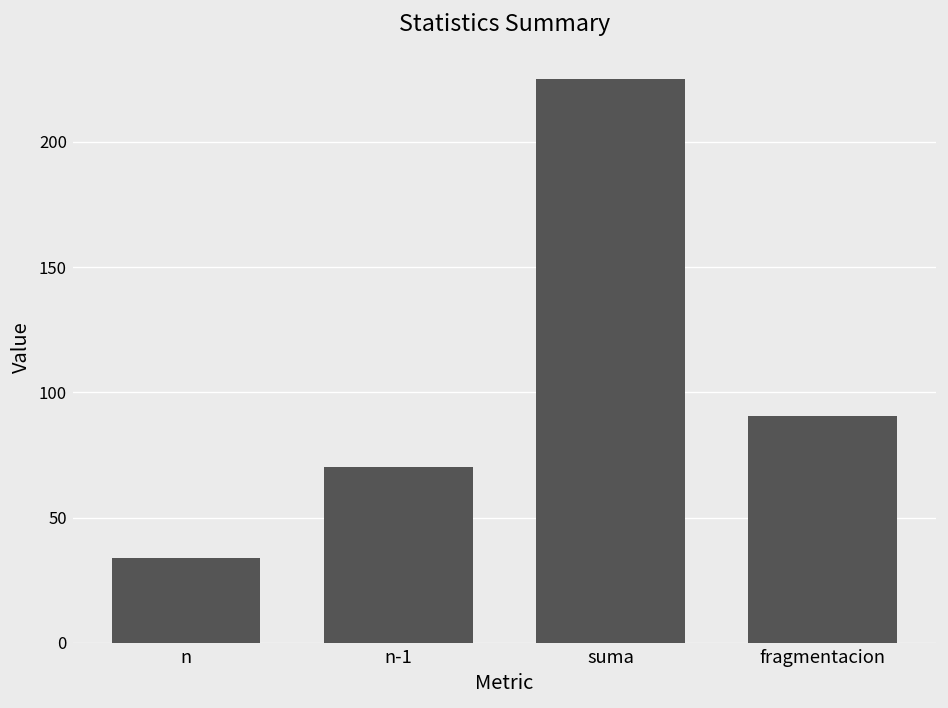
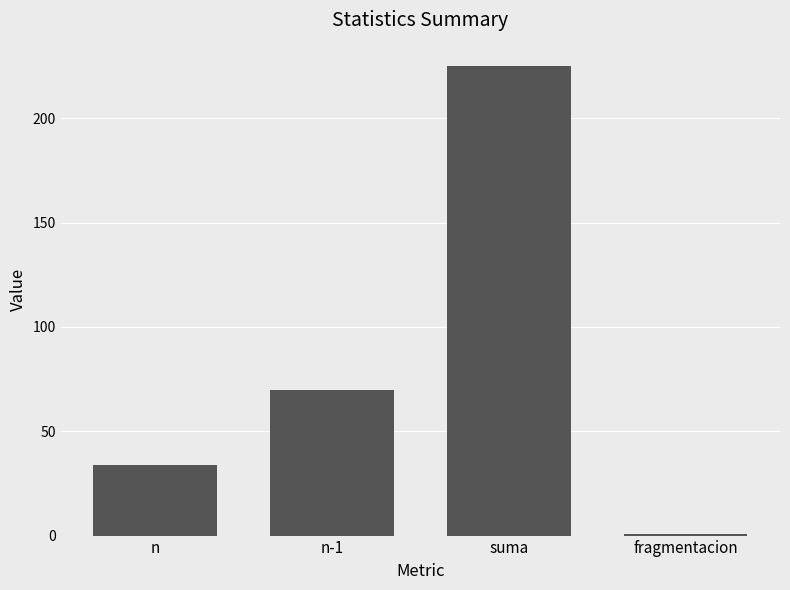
fragmentacion: 91 -> 1
